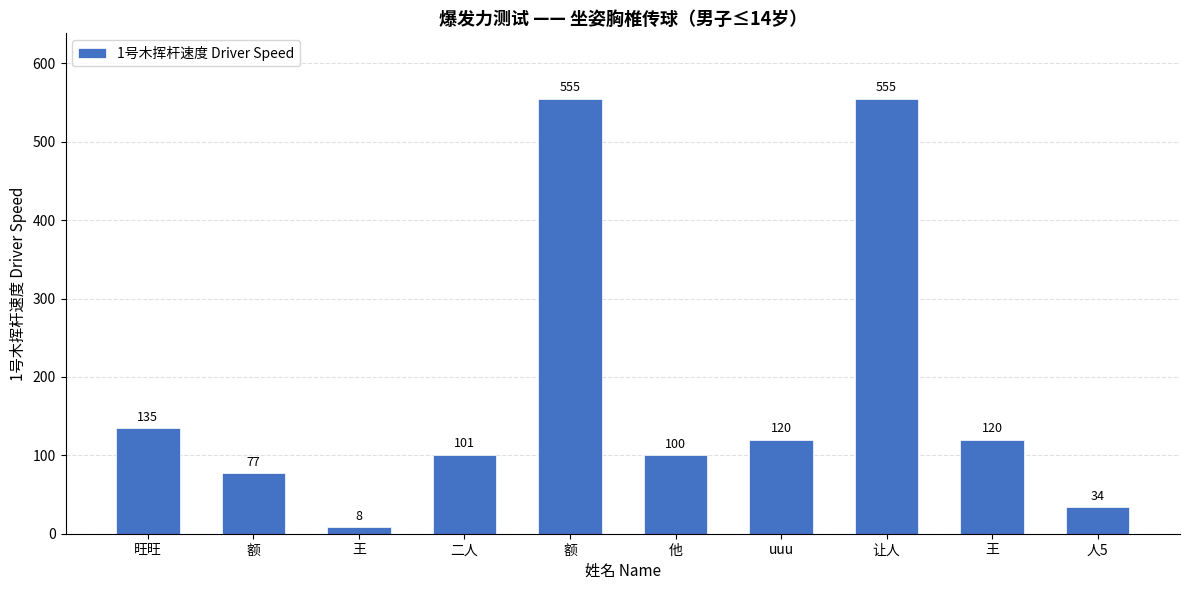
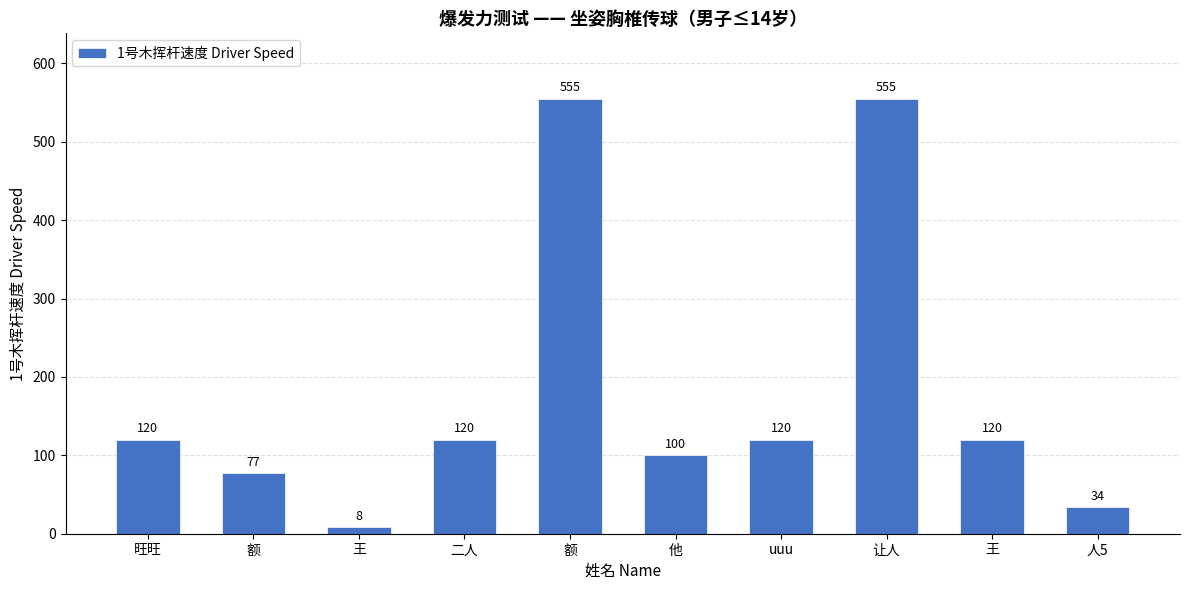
旺旺: 135 -> 120
二人: 101 -> 120
